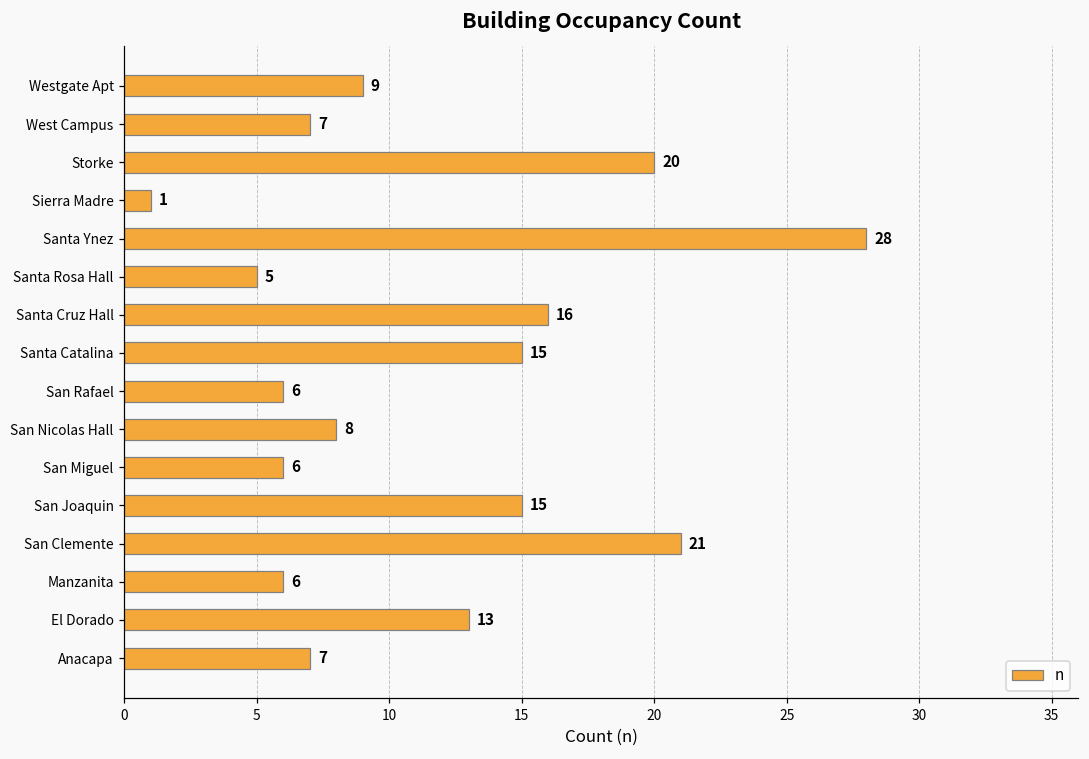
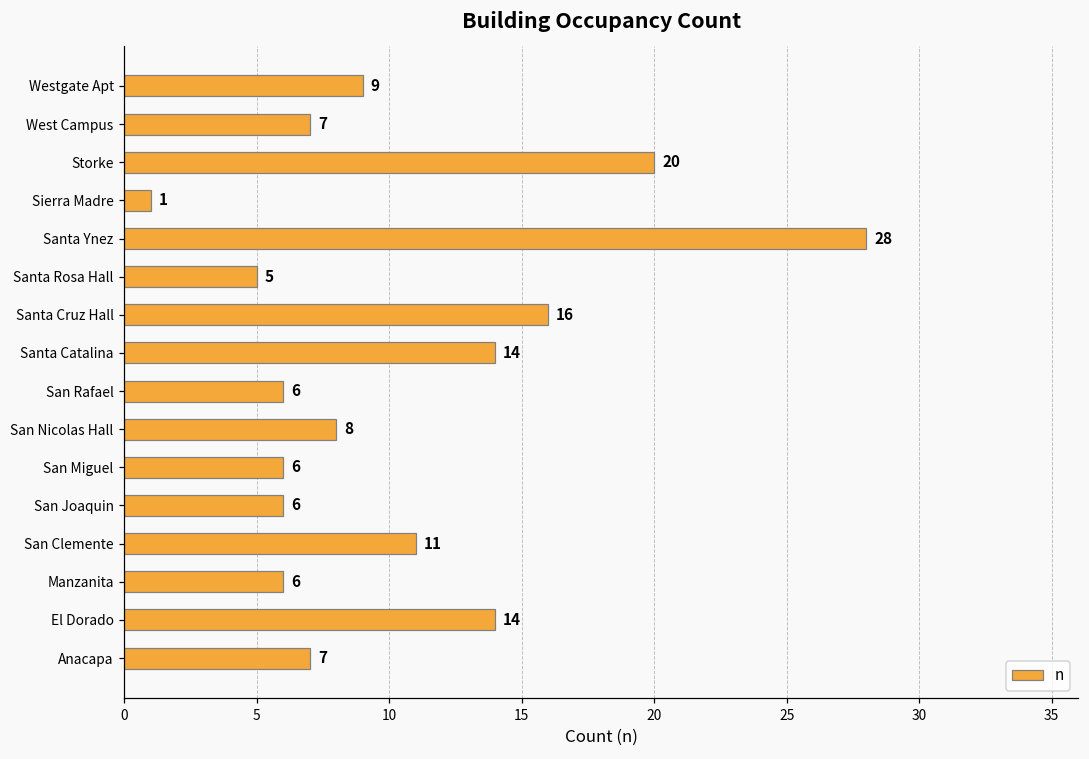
Santa Catalina: 15 -> 14
San Joaquin: 15 -> 6
San Clemente: 21 -> 11
El Dorado: 13 -> 14
